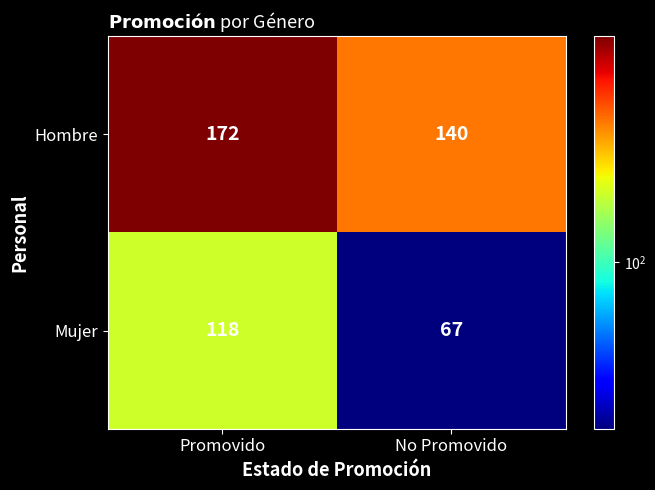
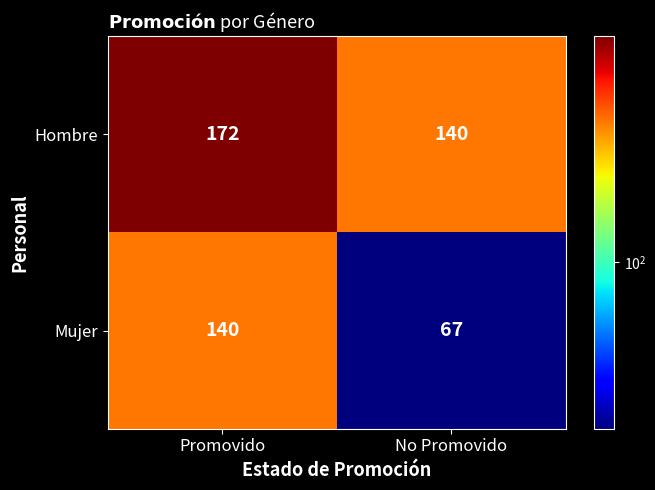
Mujer, Promovido: 118 -> 140
